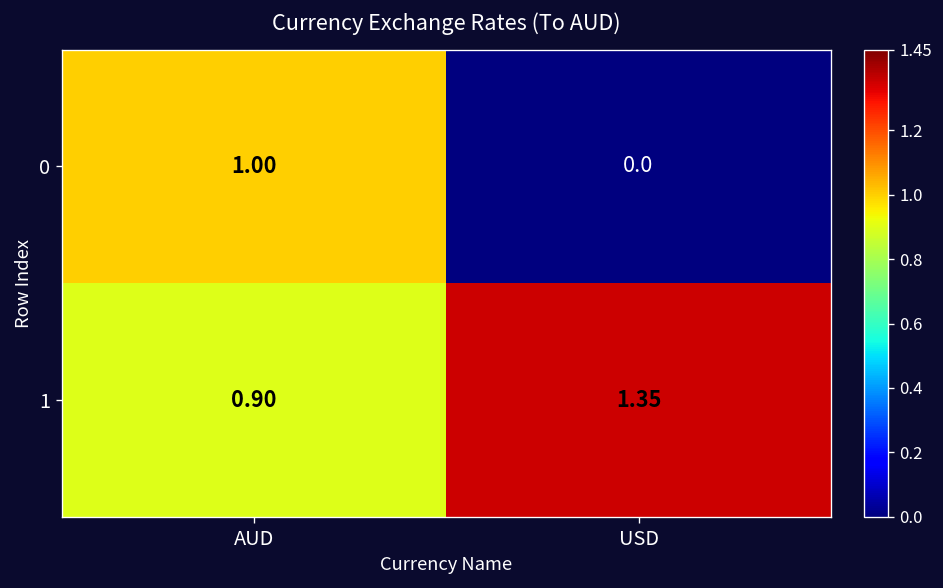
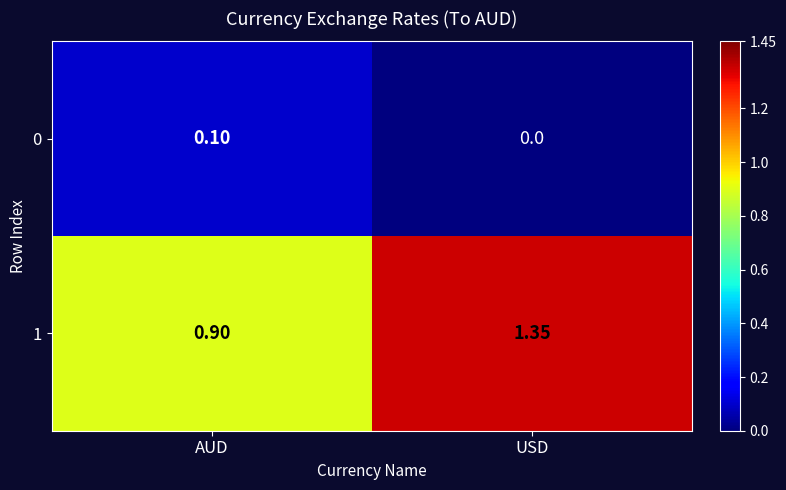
0, AUD: 1.00 -> 0.10
